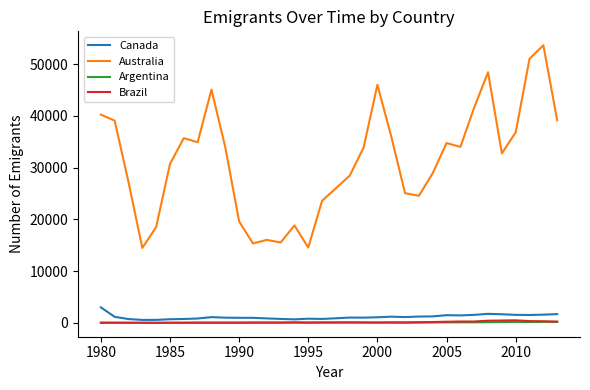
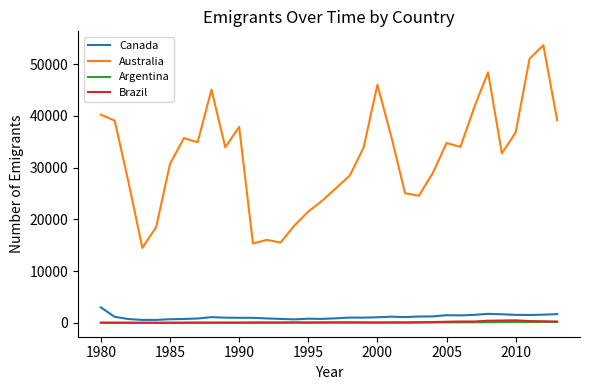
Australia, 1990: 20000 -> 38000
Australia, 1995: 15000 -> 22000
